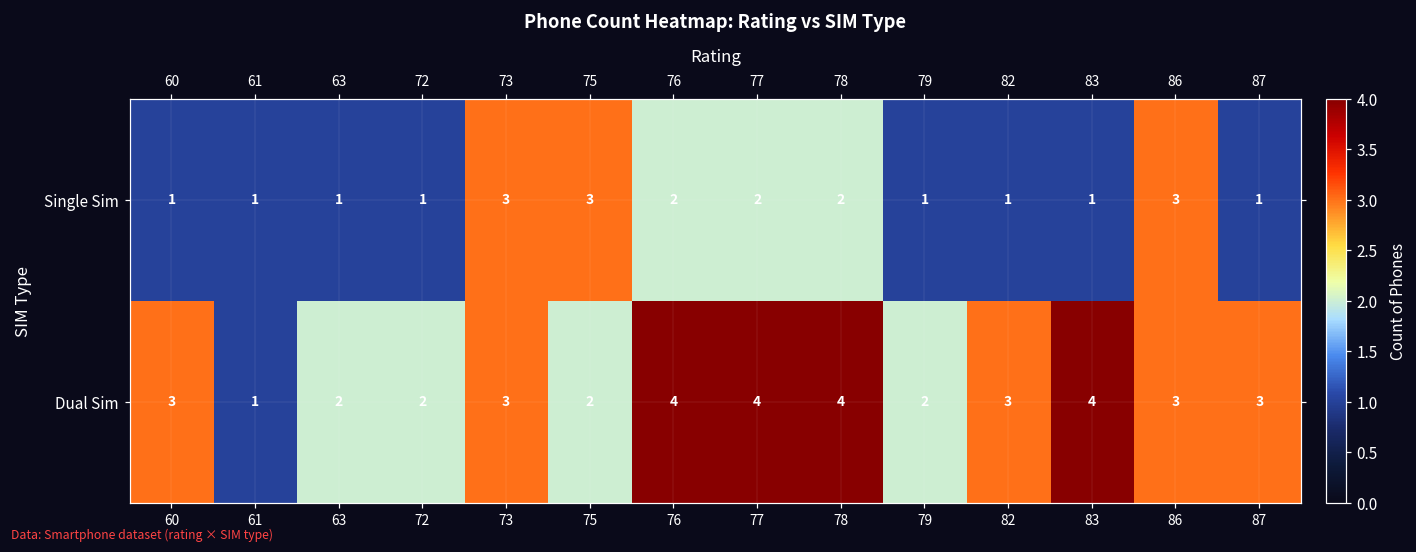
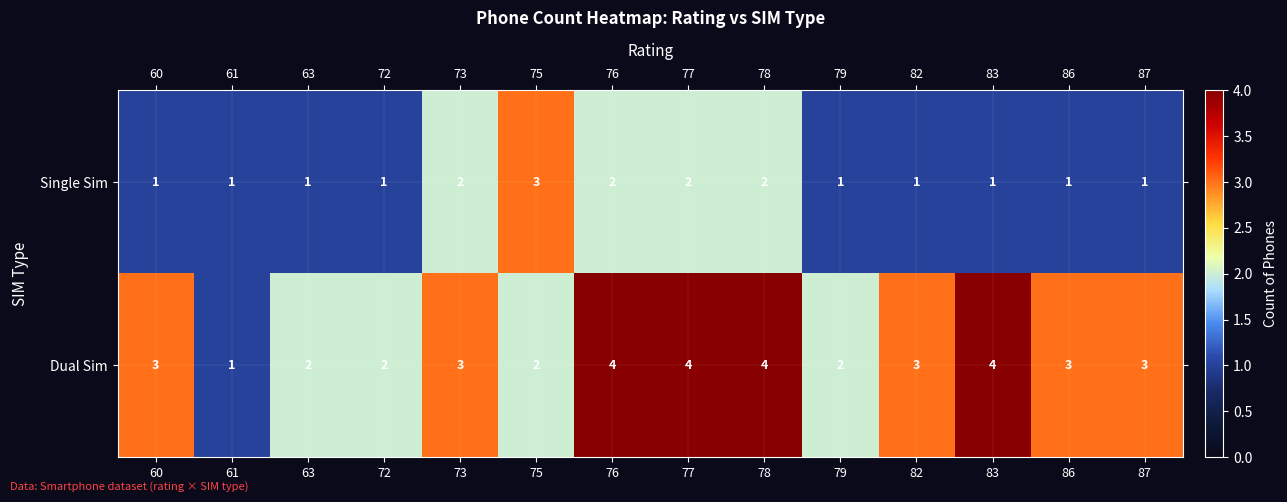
Single Sim, 73: 3 -> 2
Single Sim, 86: 3 -> 1
